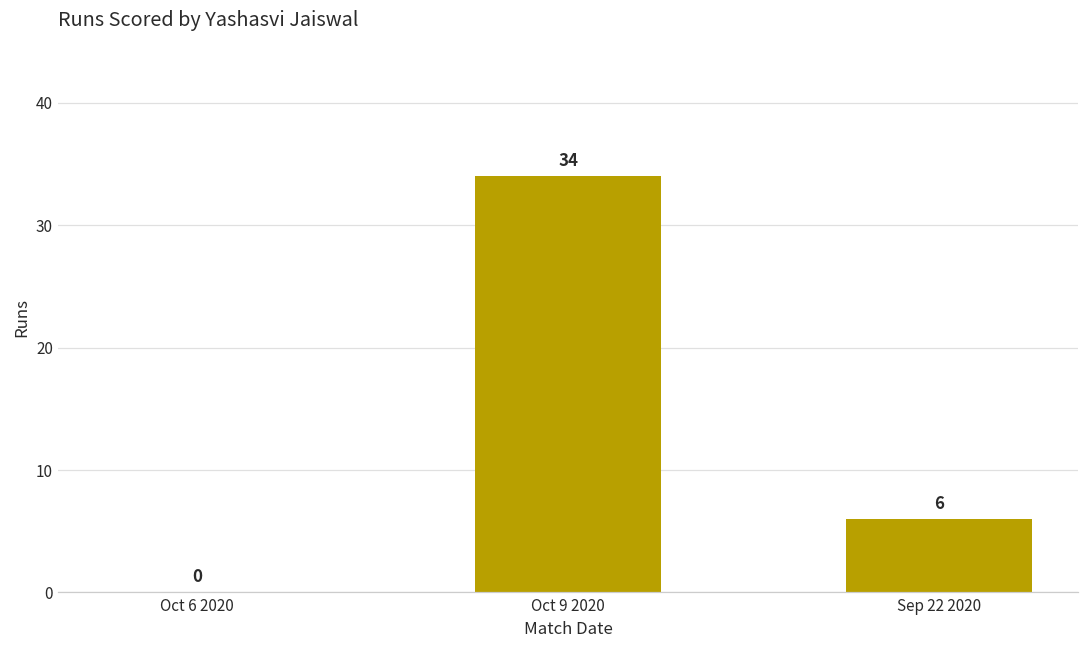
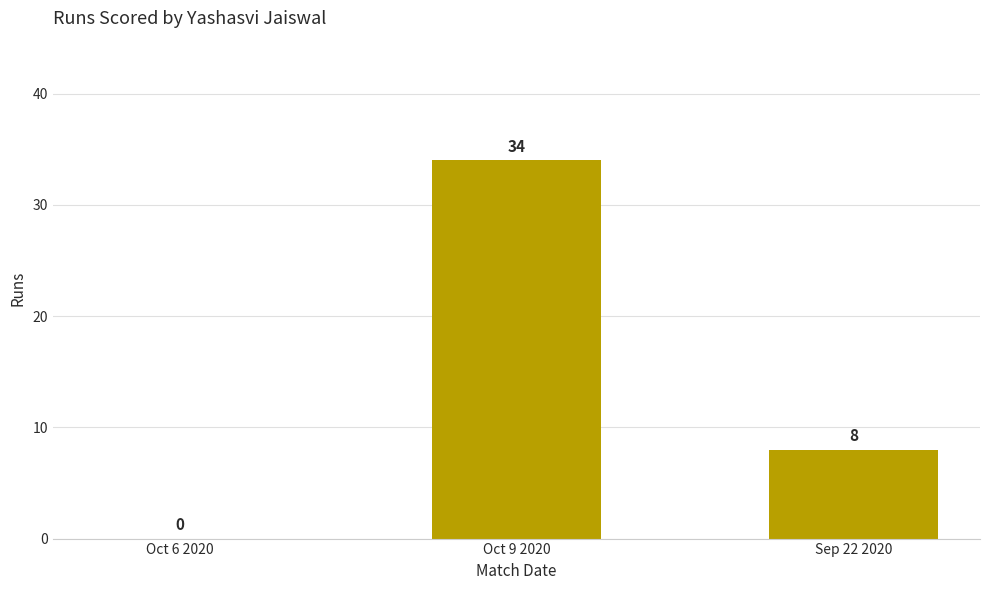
Sep 22 2020: 6 -> 8
